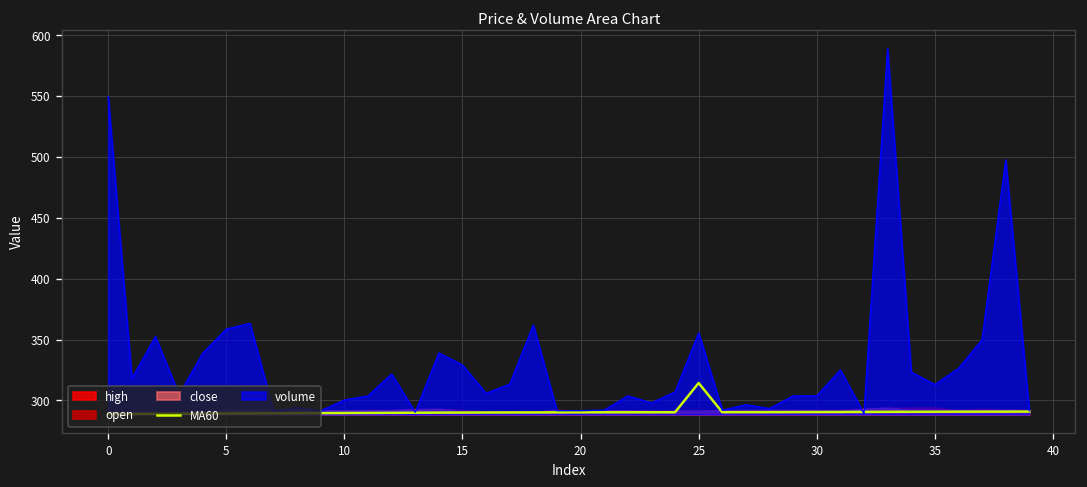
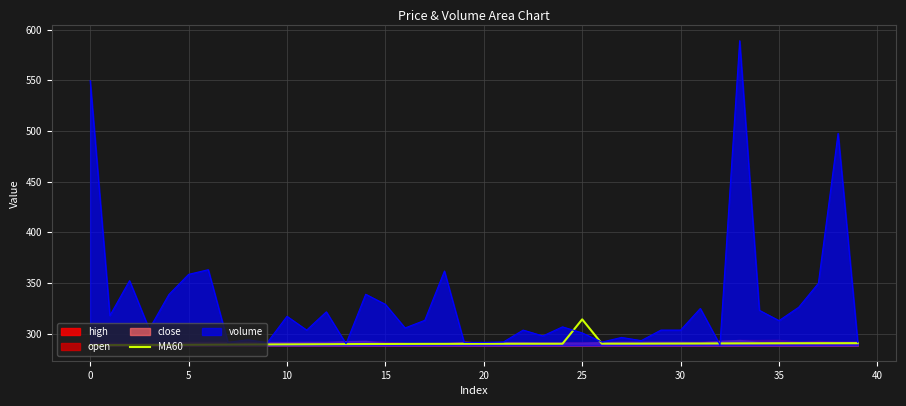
volume, 10: 300 -> 317
volume, 25: 355 -> 301
